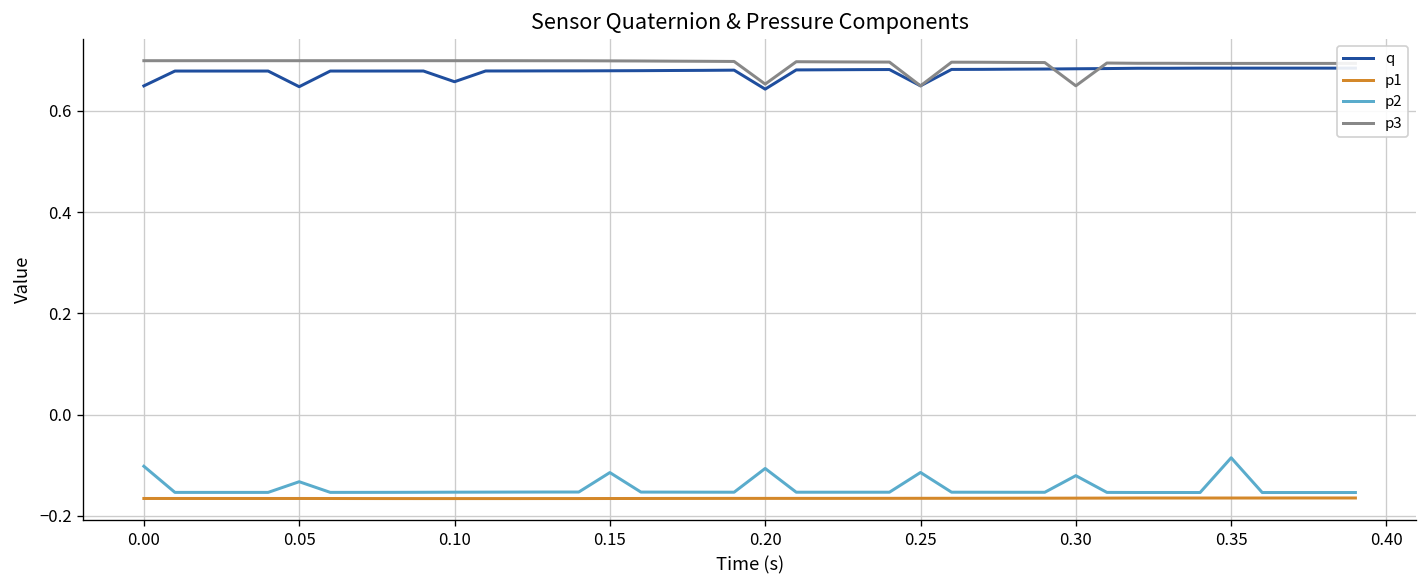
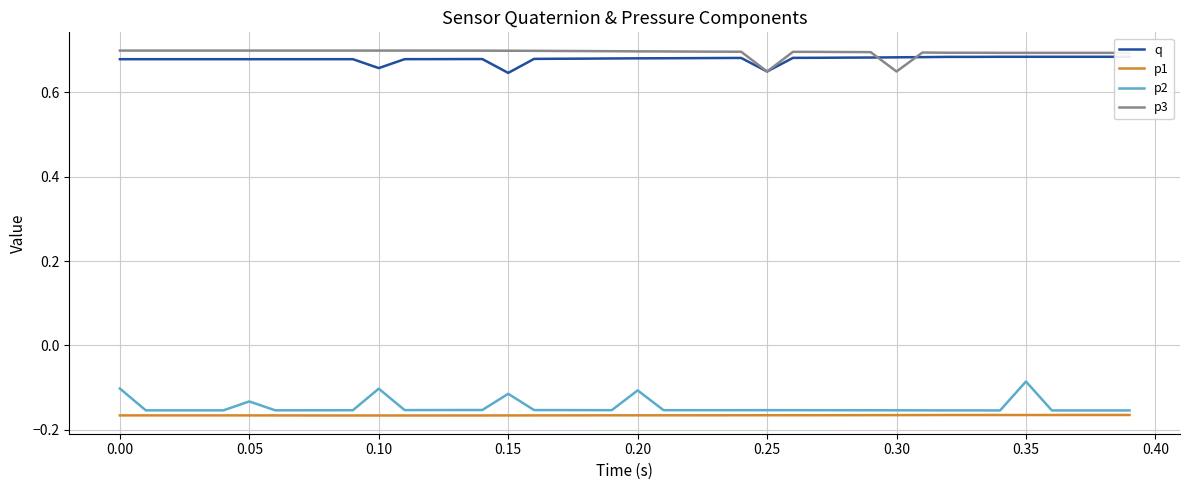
q, 0.00: 0.65 -> 0.68
q, 0.05: 0.65 -> 0.68
p2, 0.10: -0.15 -> -0.10
q, 0.15: 0.68 -> 0.65
q, 0.20: 0.64 -> 0.68
p3, 0.20: 0.65 -> 0.70
p2, 0.25: -0.11 -> -0.15
p2, 0.30: -0.12 -> -0.15
